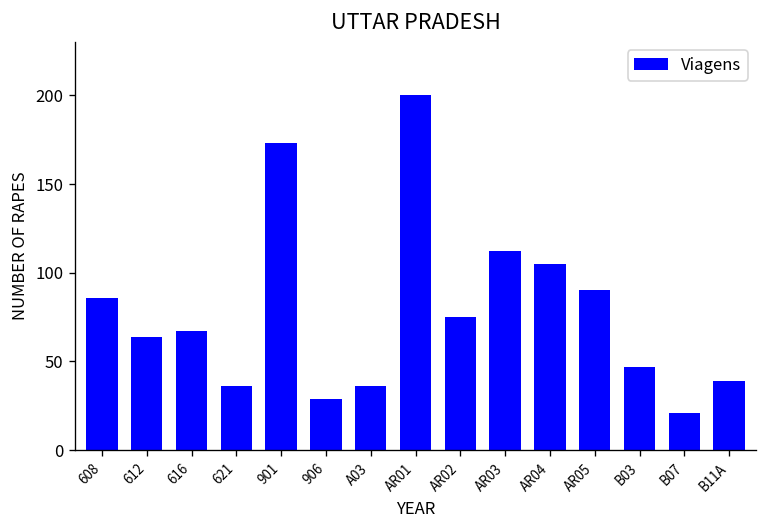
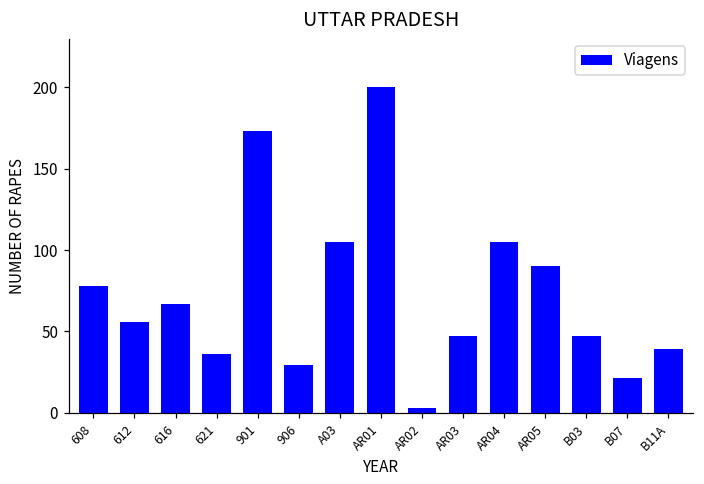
608: 86 -> 78
612: 64 -> 56
A03: 36 -> 105
AR02: 75 -> 3
AR03: 112 -> 47
